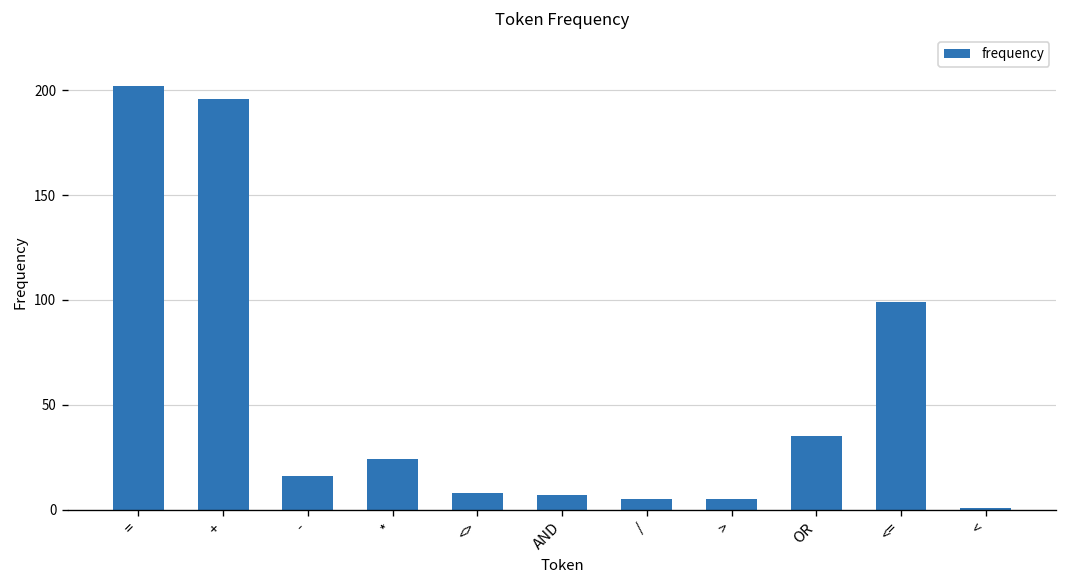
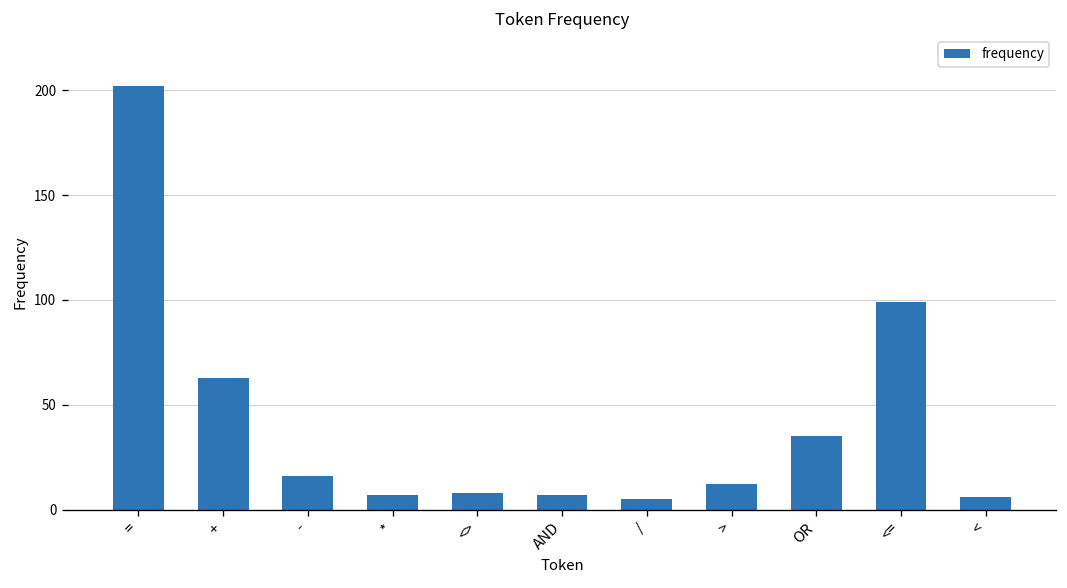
+: 196 -> 63
*: 24 -> 7
>: 5 -> 12
<: 1 -> 6
